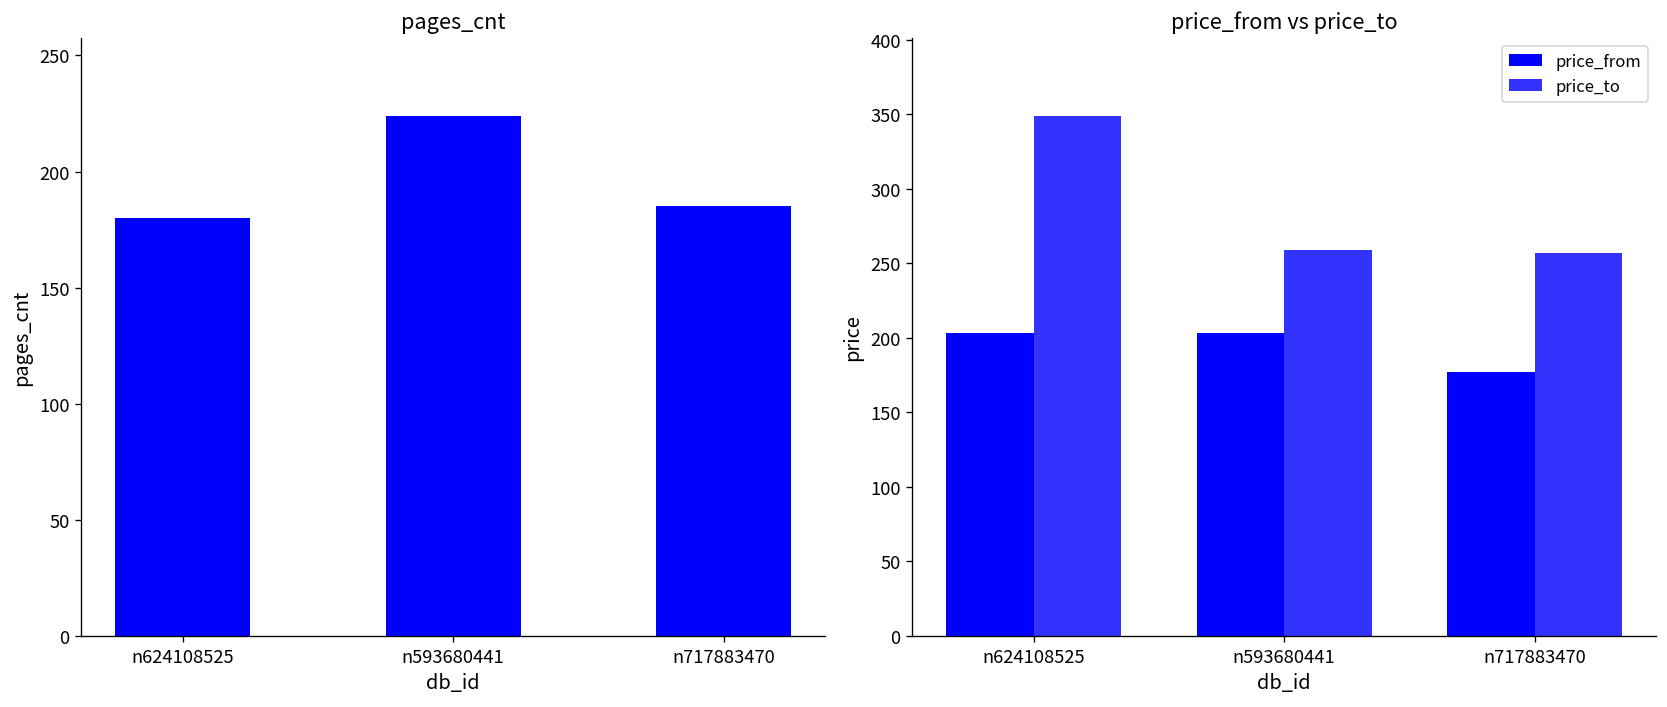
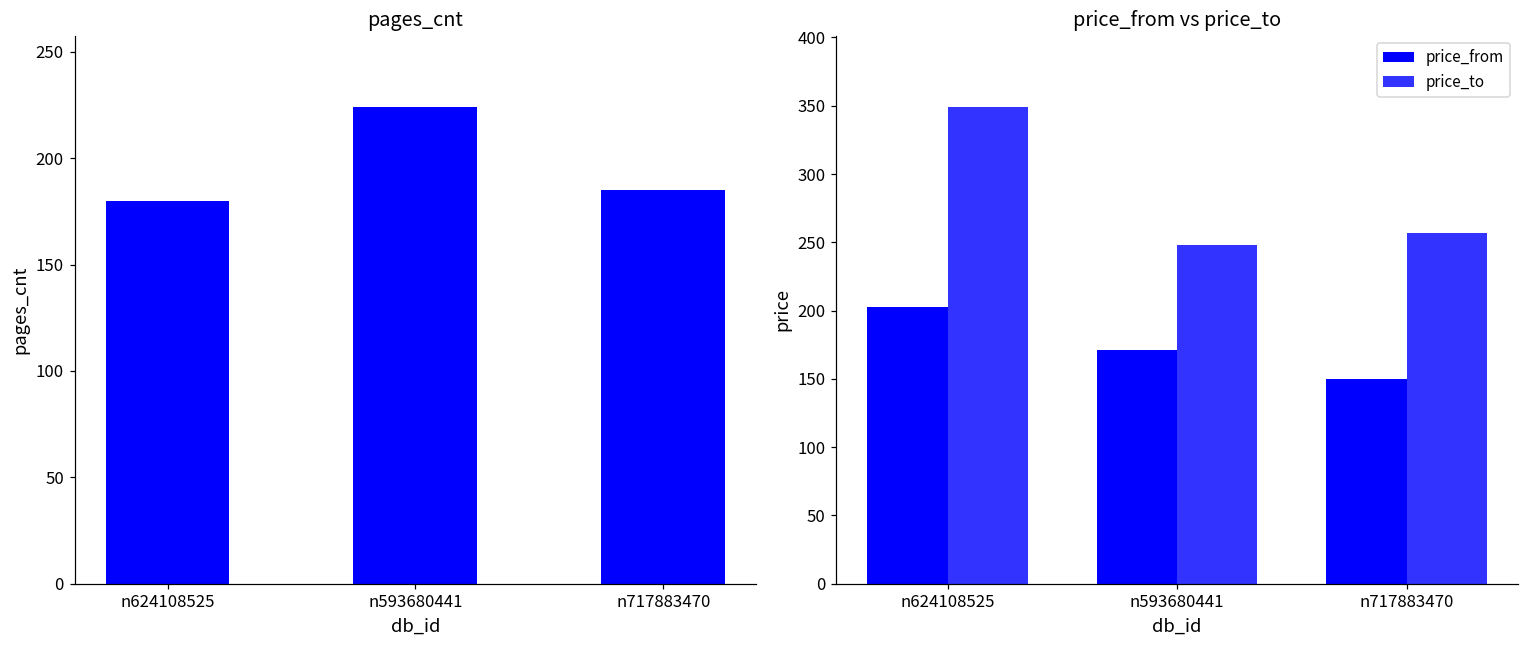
price_from vs price_to, price_from, n593680441: 203 -> 171
price_from vs price_to, price_to, n593680441: 259 -> 248
price_from vs price_to, price_from, n717883470: 177 -> 150
